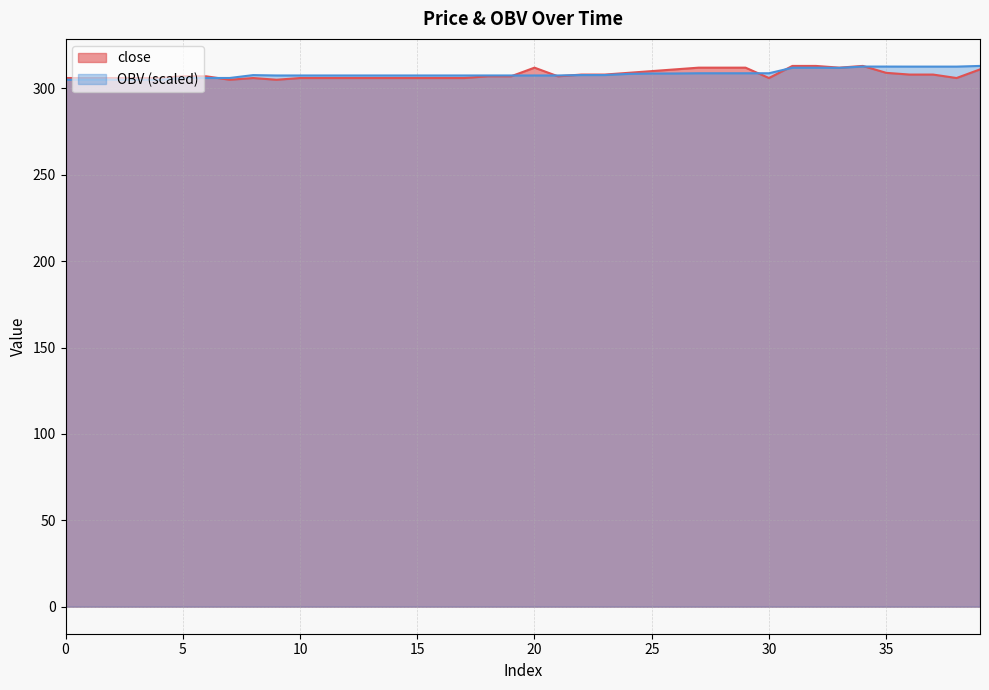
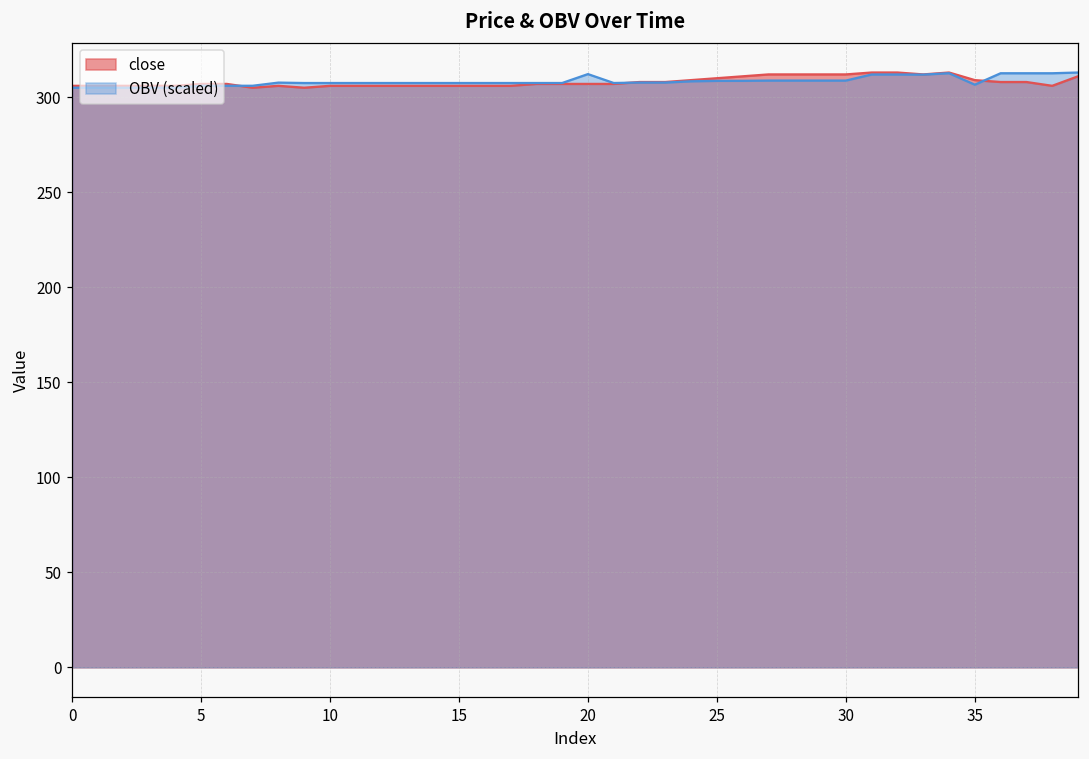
Price & OBV Over Time, close, 20: 312 -> 307
Price & OBV Over Time, OBV (scaled), 20: 307 -> 312
Price & OBV Over Time, close, 30: 306 -> 312
Price & OBV Over Time, OBV (scaled), 35: 313 -> 307
